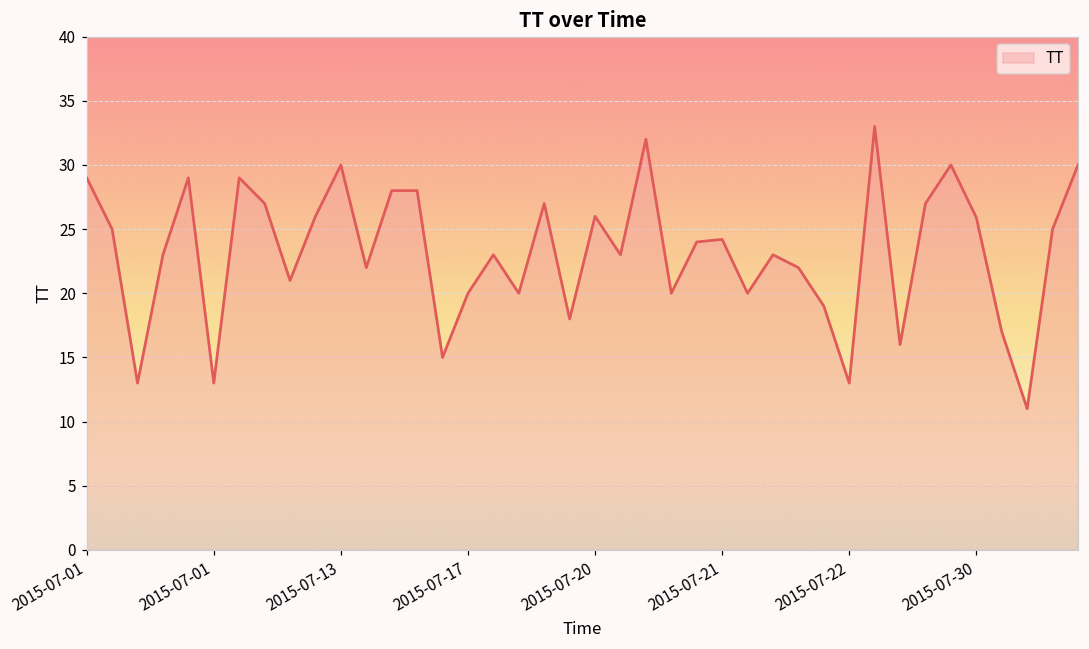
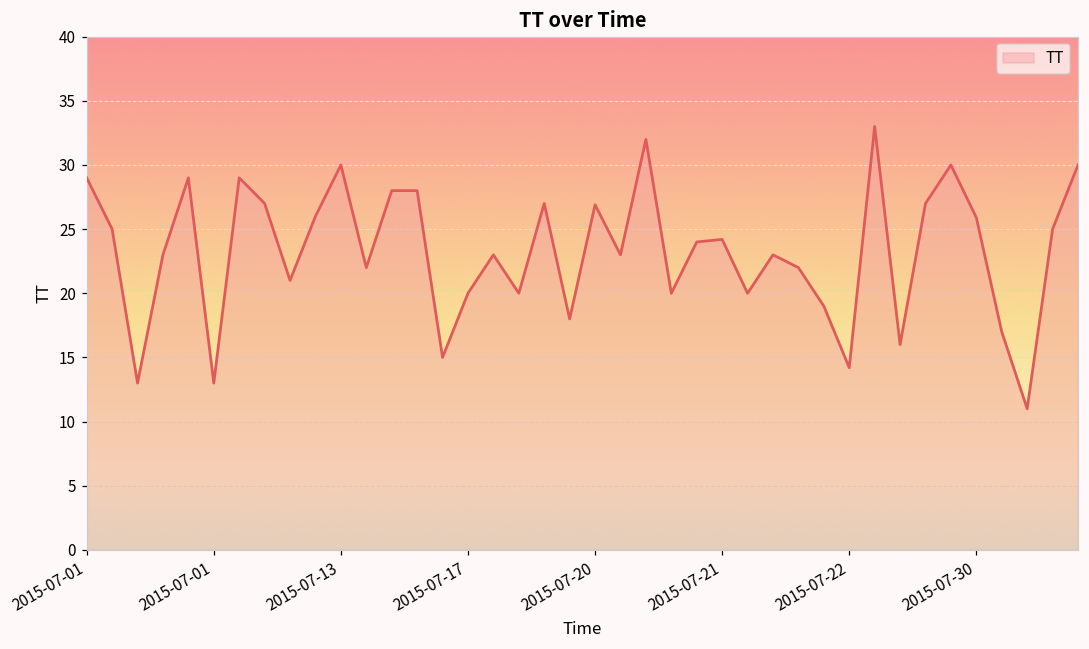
2015-07-20: 26.0 -> 26.9
2015-07-22: 13.0 -> 14.2
